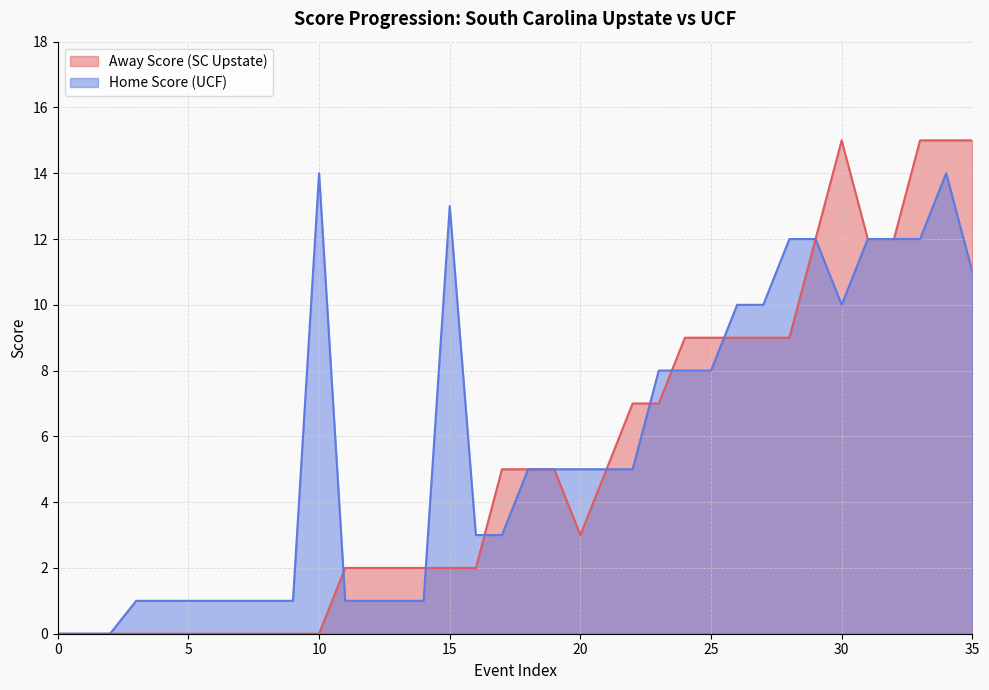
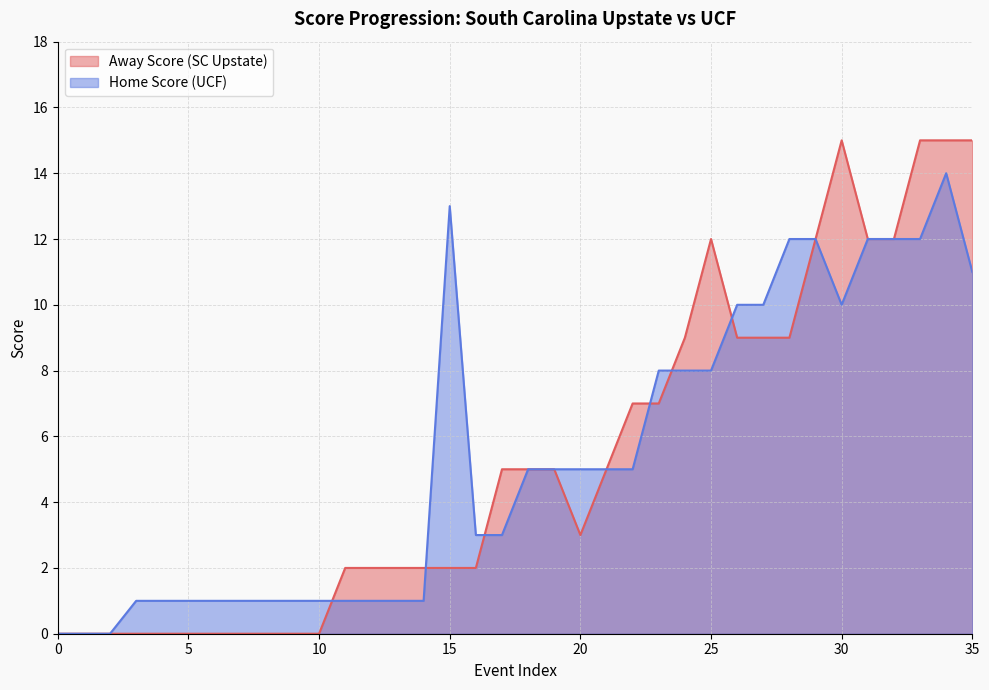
Home Score (UCF), 10: 14 -> 1
Away Score (SC Upstate), 25: 9 -> 12
